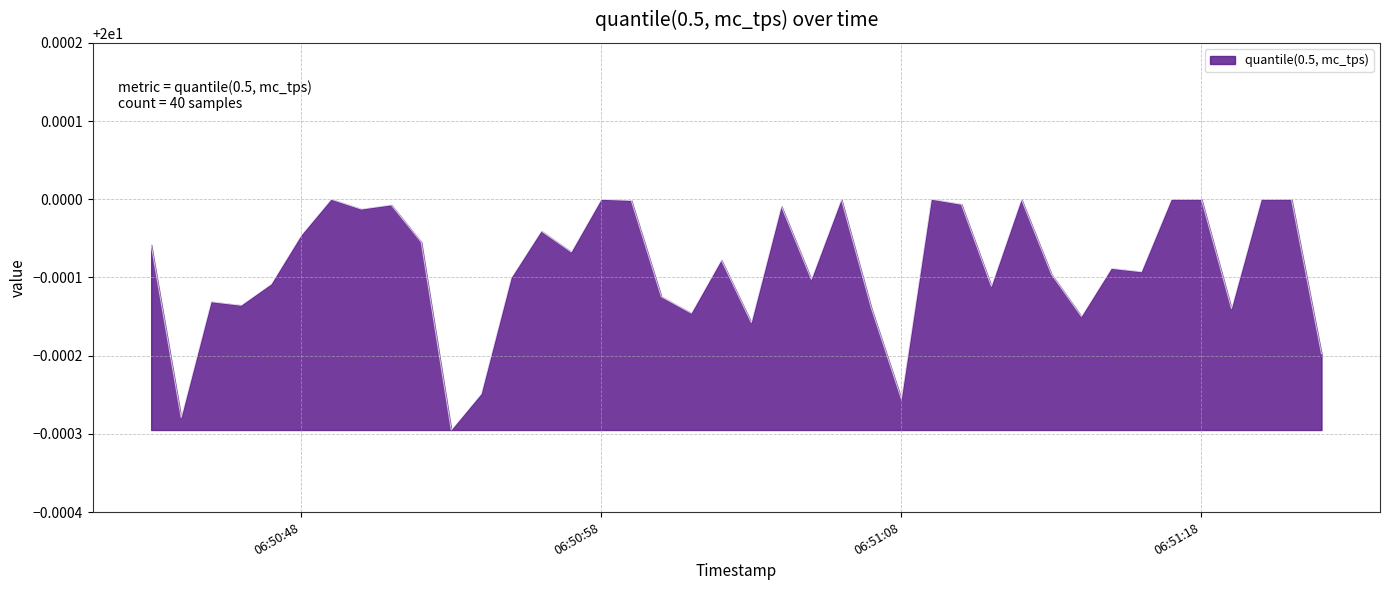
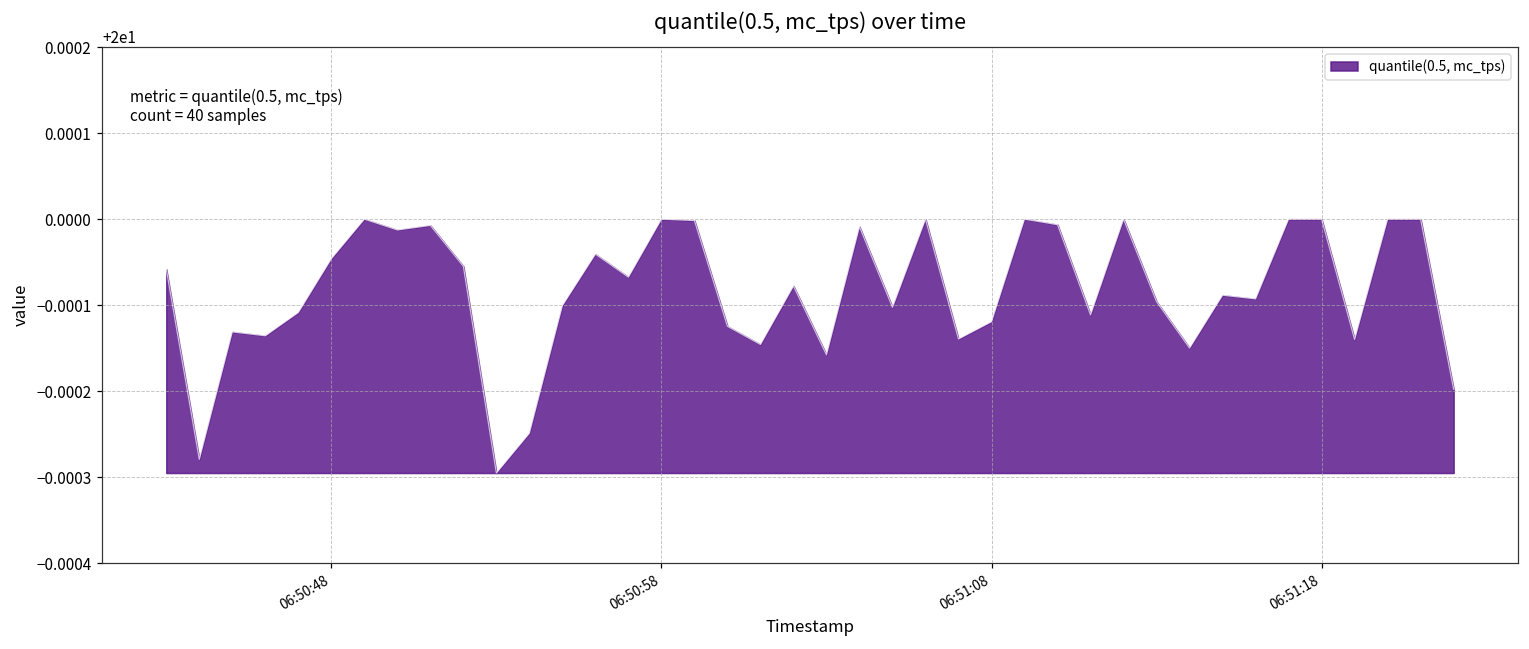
06:51:08: 19.99974 -> 19.99988
